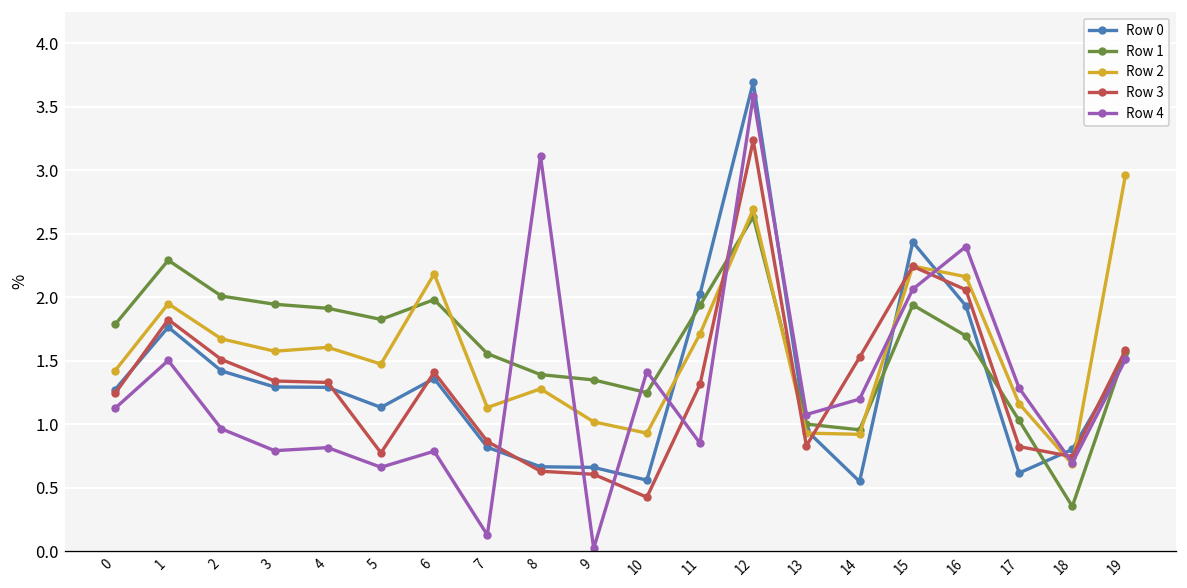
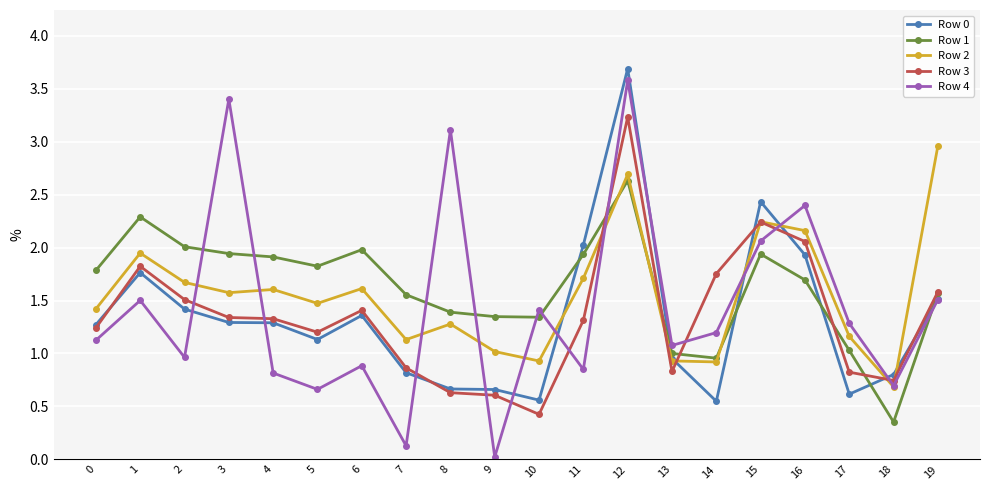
Row 4, 3: 0.79 -> 3.40
Row 3, 5: 0.77 -> 1.20
Row 2, 6: 2.18 -> 1.61
Row 4, 6: 0.79 -> 0.88
Row 1, 10: 1.25 -> 1.34
Row 3, 14: 1.53 -> 1.75
